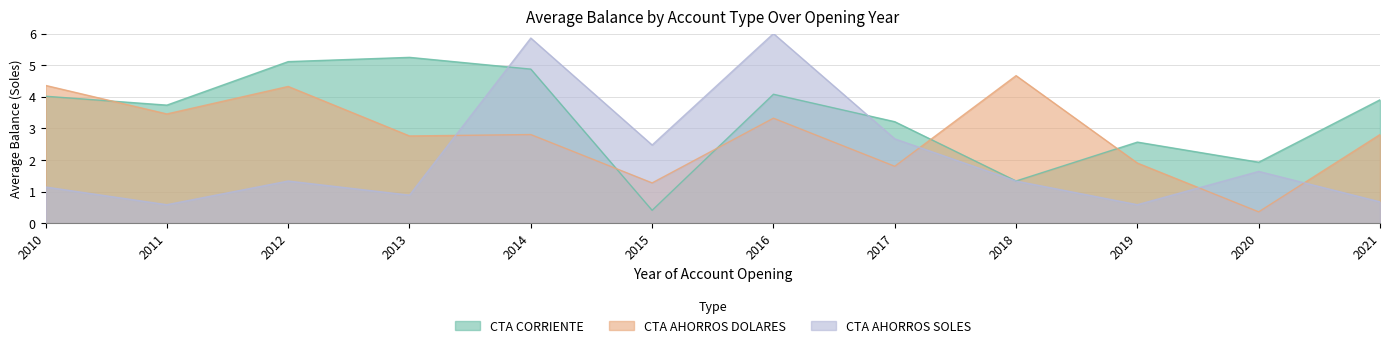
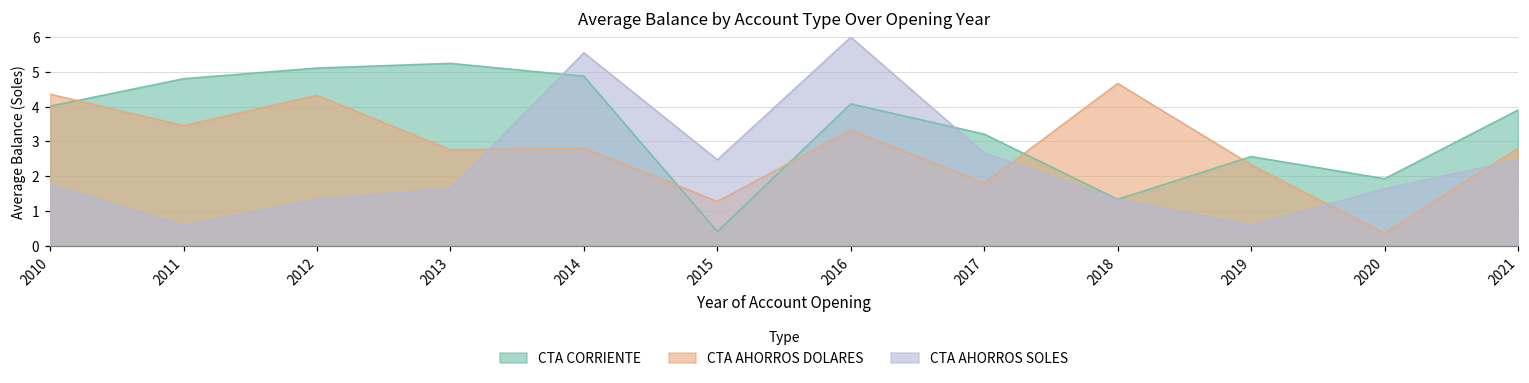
CTA AHORROS SOLES, 2010: 1.1 -> 1.8
CTA CORRIENTE, 2011: 3.7 -> 4.8
CTA AHORROS SOLES, 2013: 0.9 -> 1.6
CTA AHORROS SOLES, 2014: 5.9 -> 5.6
CTA AHORROS DOLARES, 2019: 1.9 -> 2.3
CTA AHORROS SOLES, 2021: 0.7 -> 2.5
